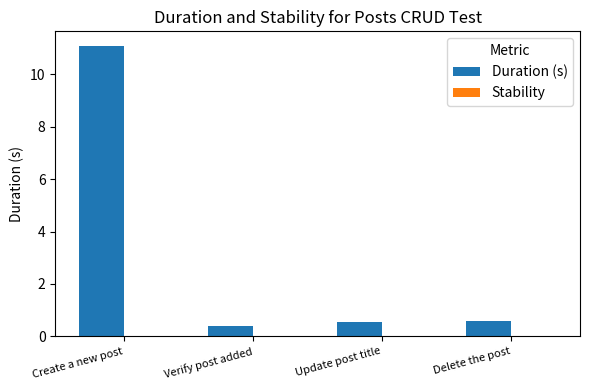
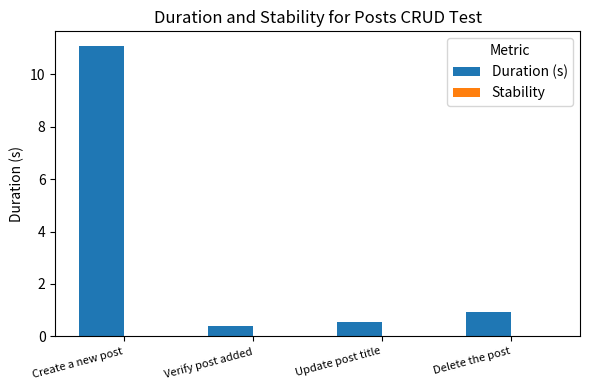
Duration (s), Delete the post: 0.6 -> 0.9
